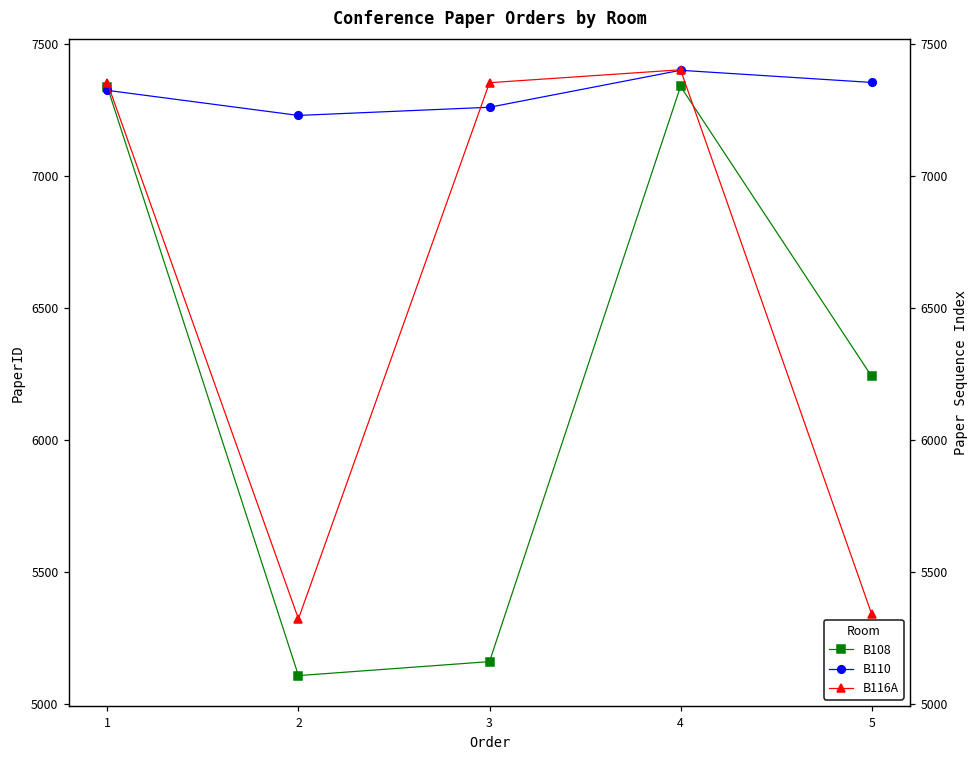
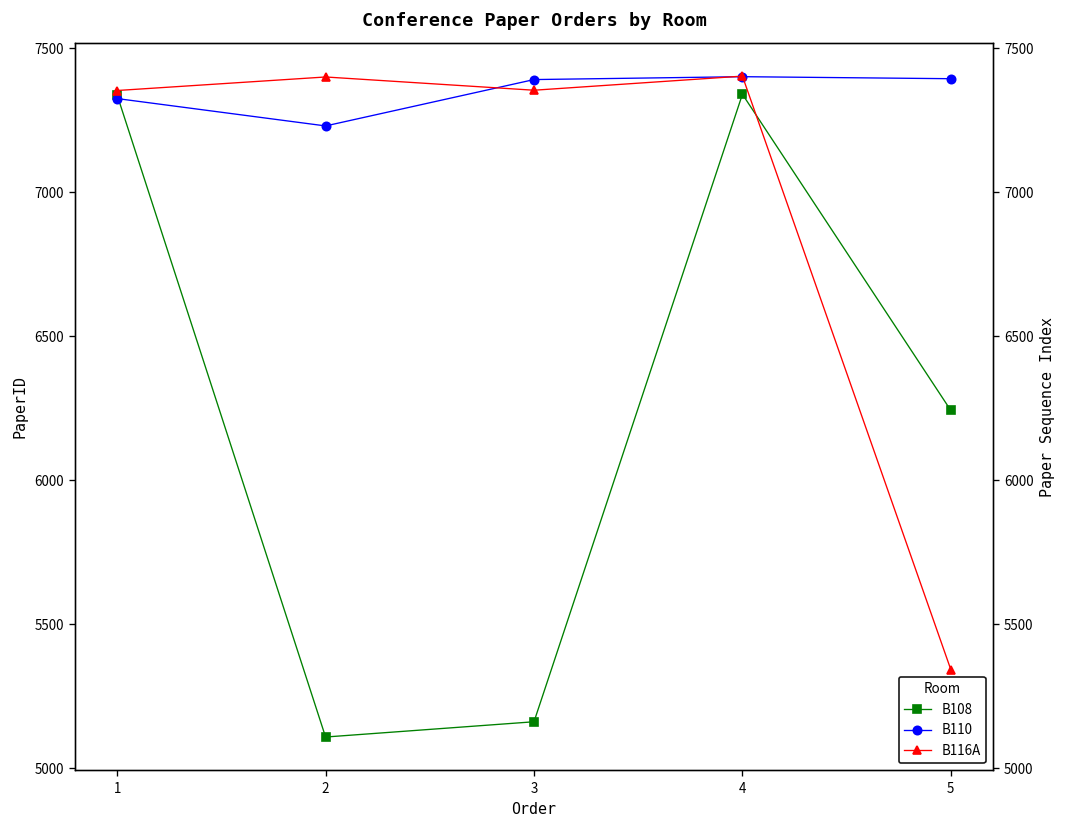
B116A, 2: 5320 -> 7400
B110, 3: 7260 -> 7390
B110, 5: 7360 -> 7400
